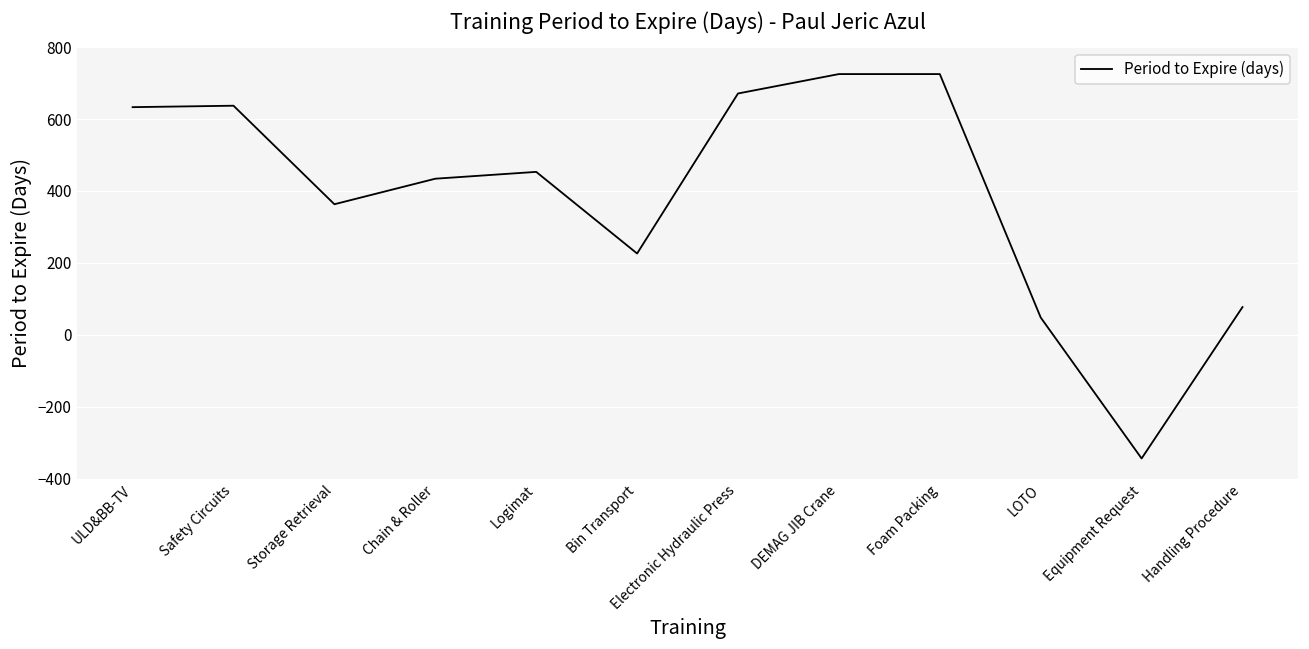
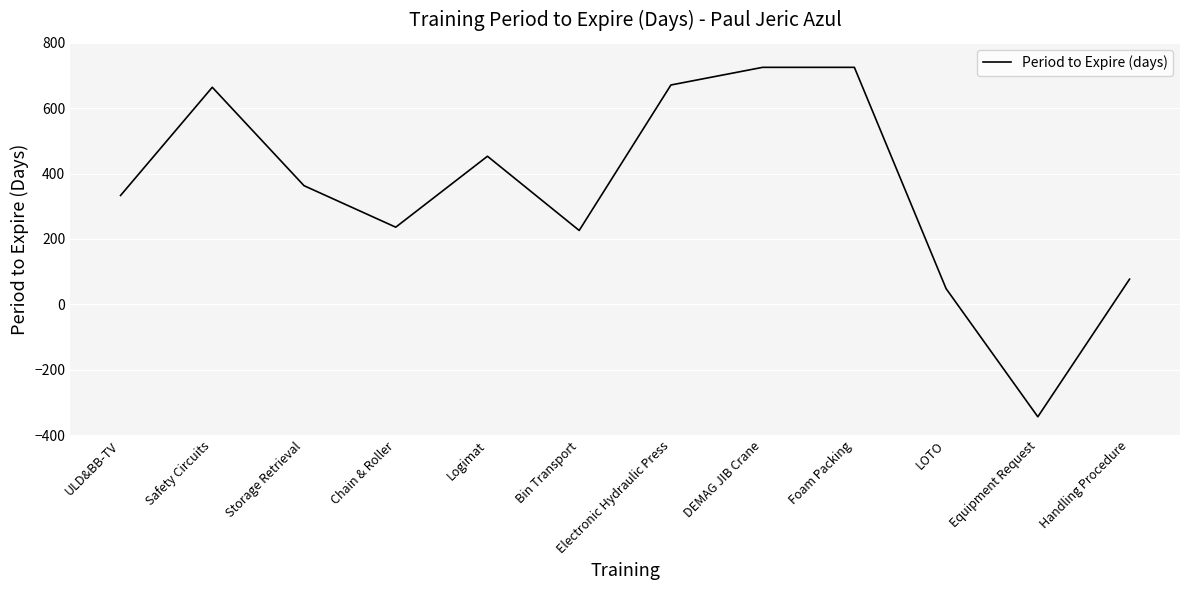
ULD&BB-TV: 630 -> 330
Safety Circuits: 640 -> 660
Chain & Roller: 430 -> 240
